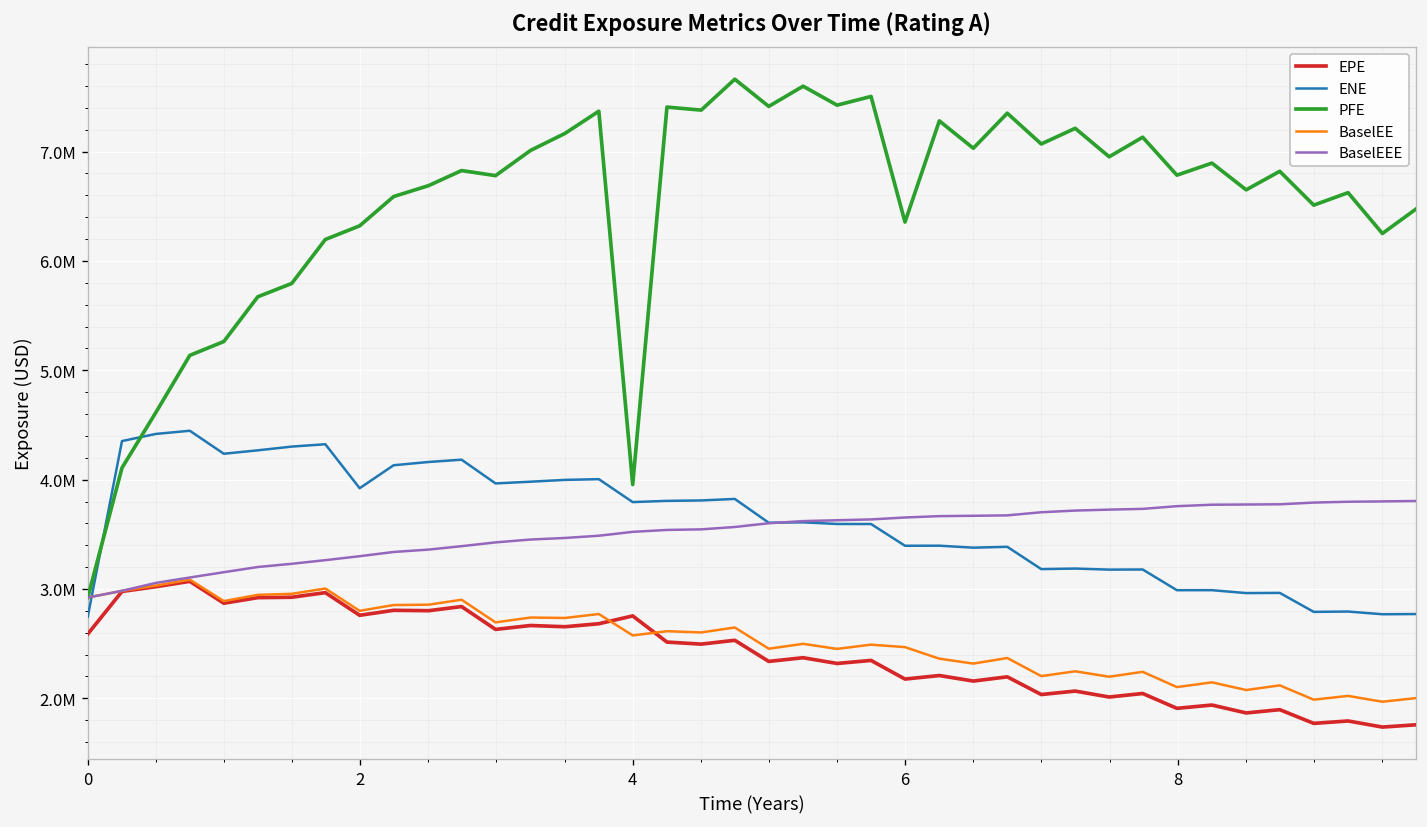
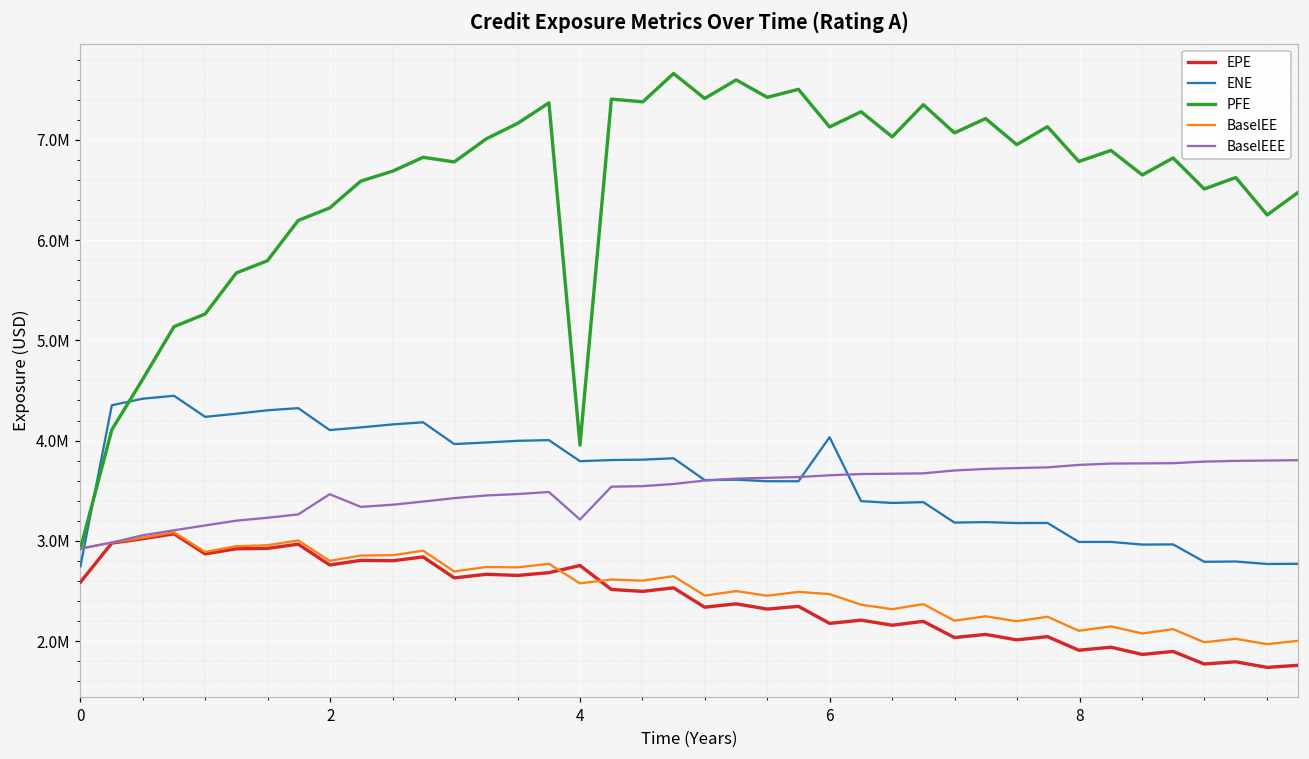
ENE, 2: 3900000 -> 4100000
BaselEEE, 2: 3300000 -> 3500000
BaselEEE, 4: 3500000 -> 3200000
ENE, 6: 3400000 -> 4000000
PFE, 6: 6400000 -> 7100000
